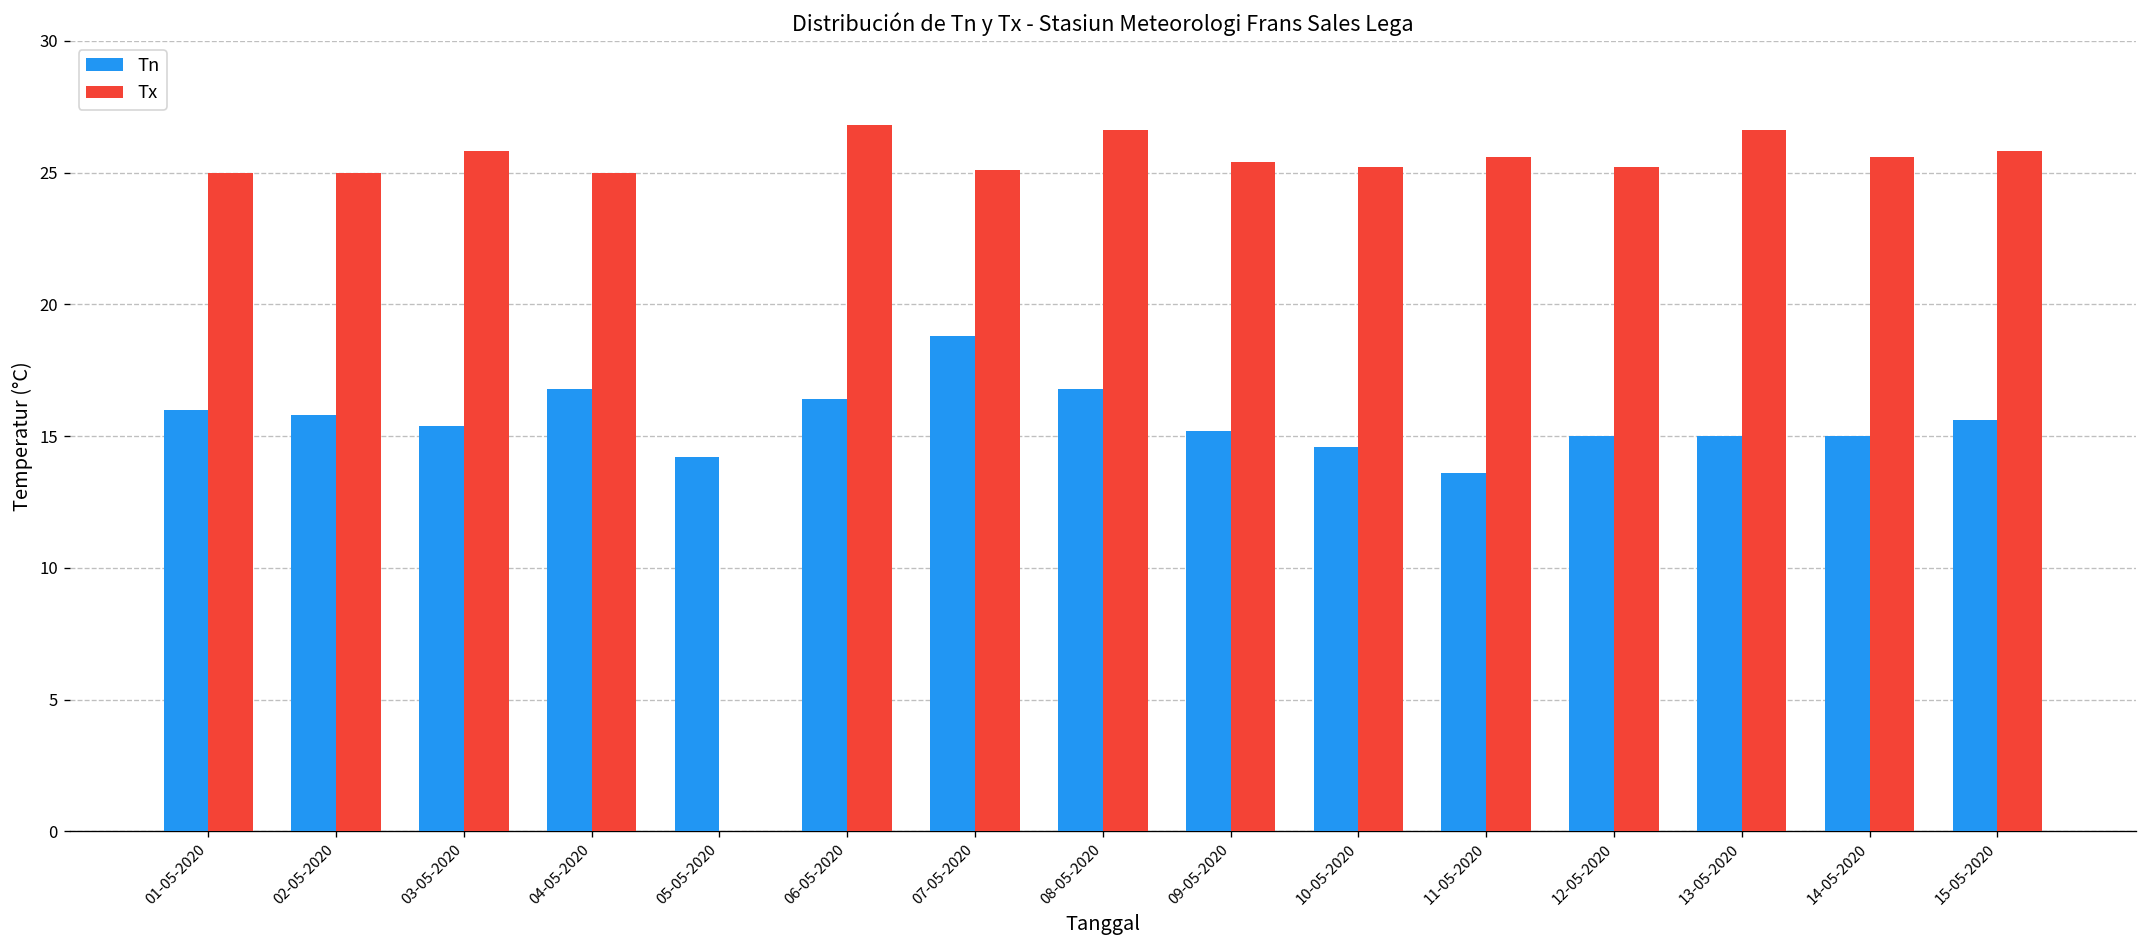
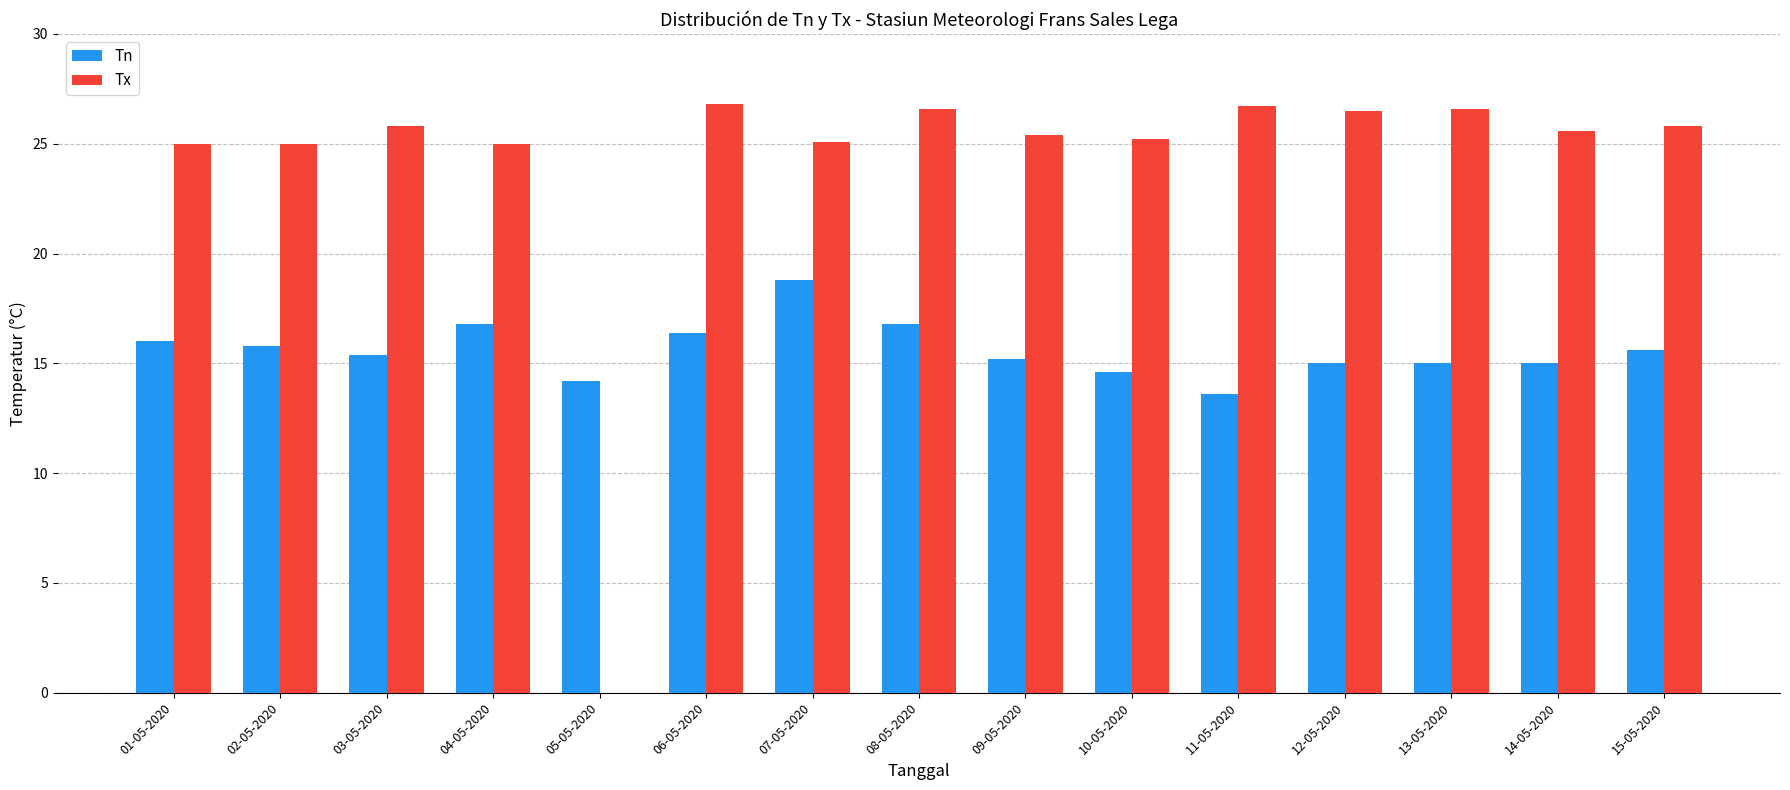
Tx, 11-05-2020: 25.6 -> 26.7
Tx, 12-05-2020: 25.2 -> 26.5
